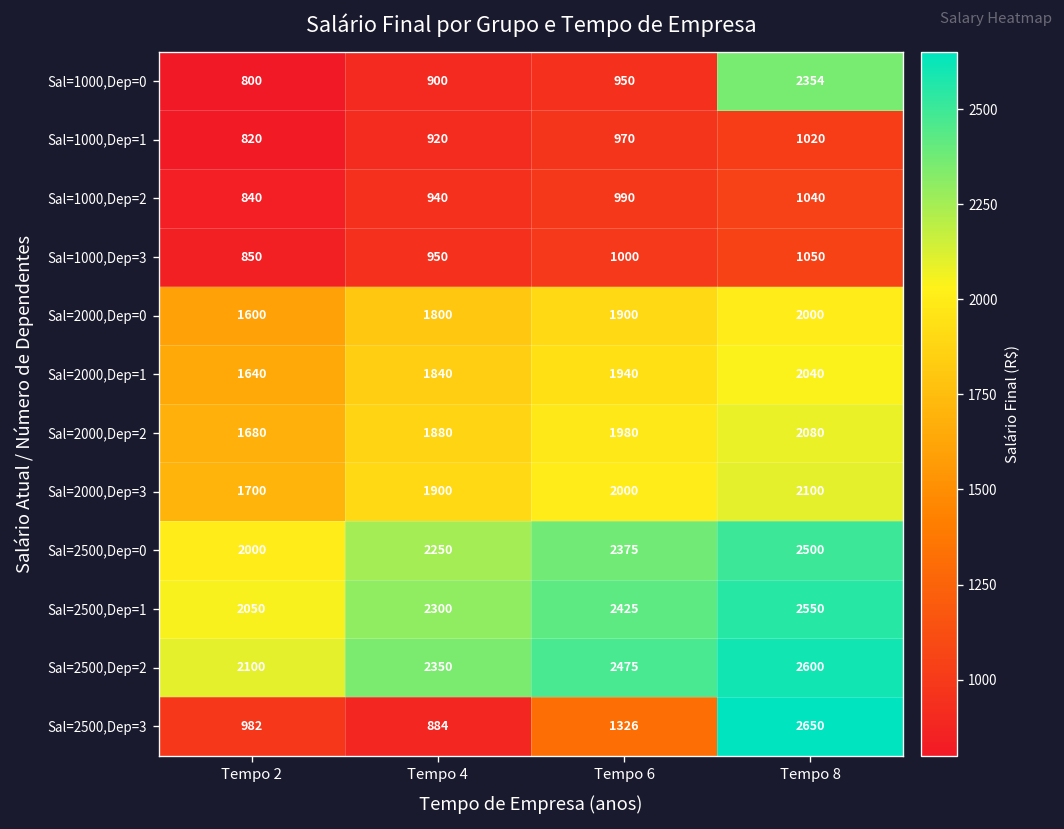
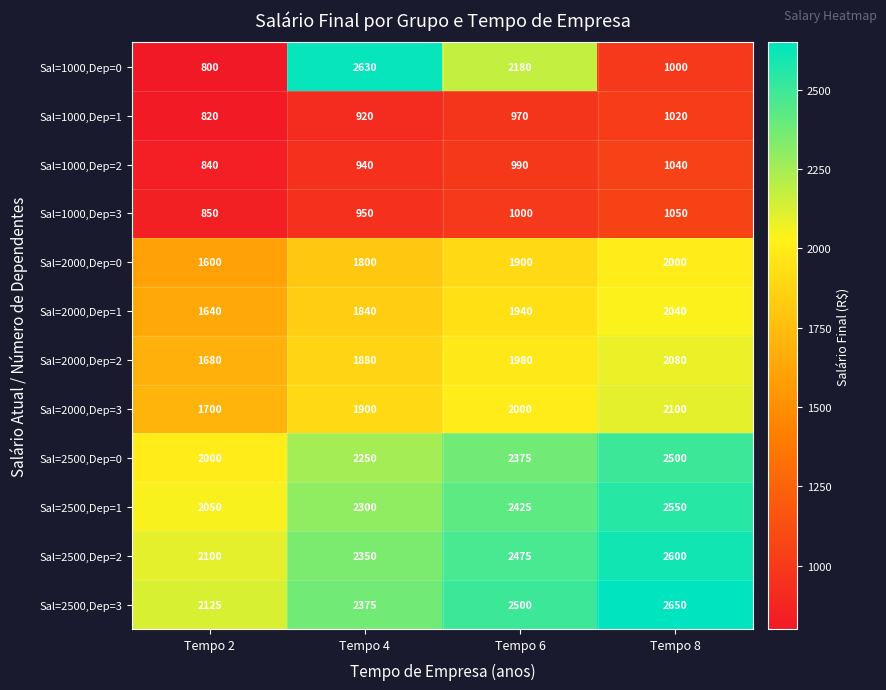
Sal=1000,Dep=0, Tempo 4: 900 -> 2630
Sal=1000,Dep=0, Tempo 6: 950 -> 2180
Sal=1000,Dep=0, Tempo 8: 2354 -> 1000
Sal=2500,Dep=3, Tempo 2: 982 -> 2125
Sal=2500,Dep=3, Tempo 4: 884 -> 2375
Sal=2500,Dep=3, Tempo 6: 1326 -> 2500
